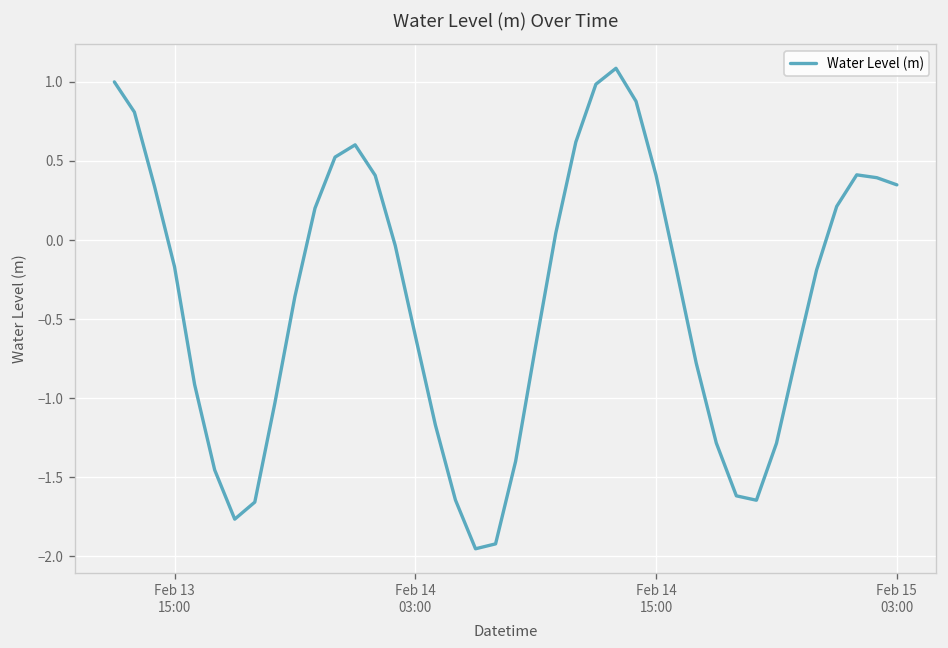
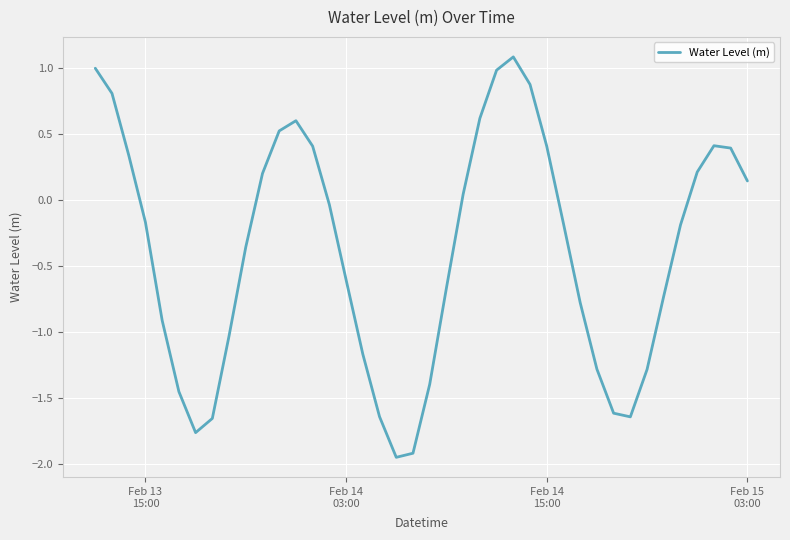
Feb 15 03:00: 0.35 -> 0.14
